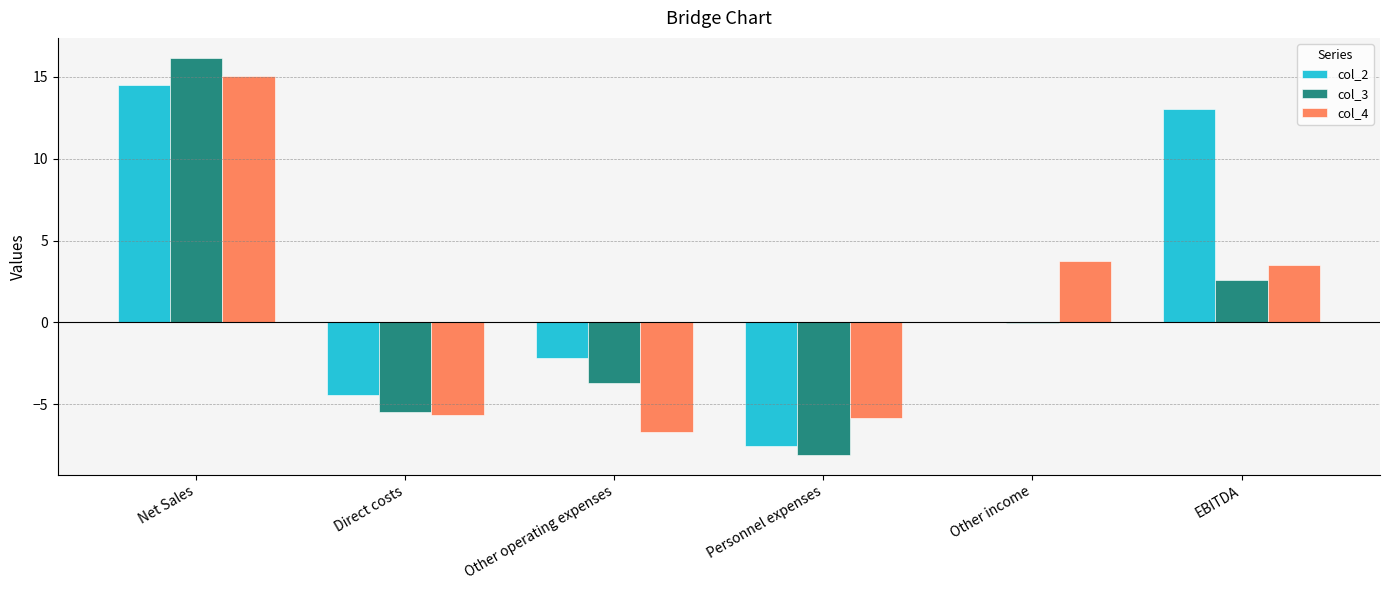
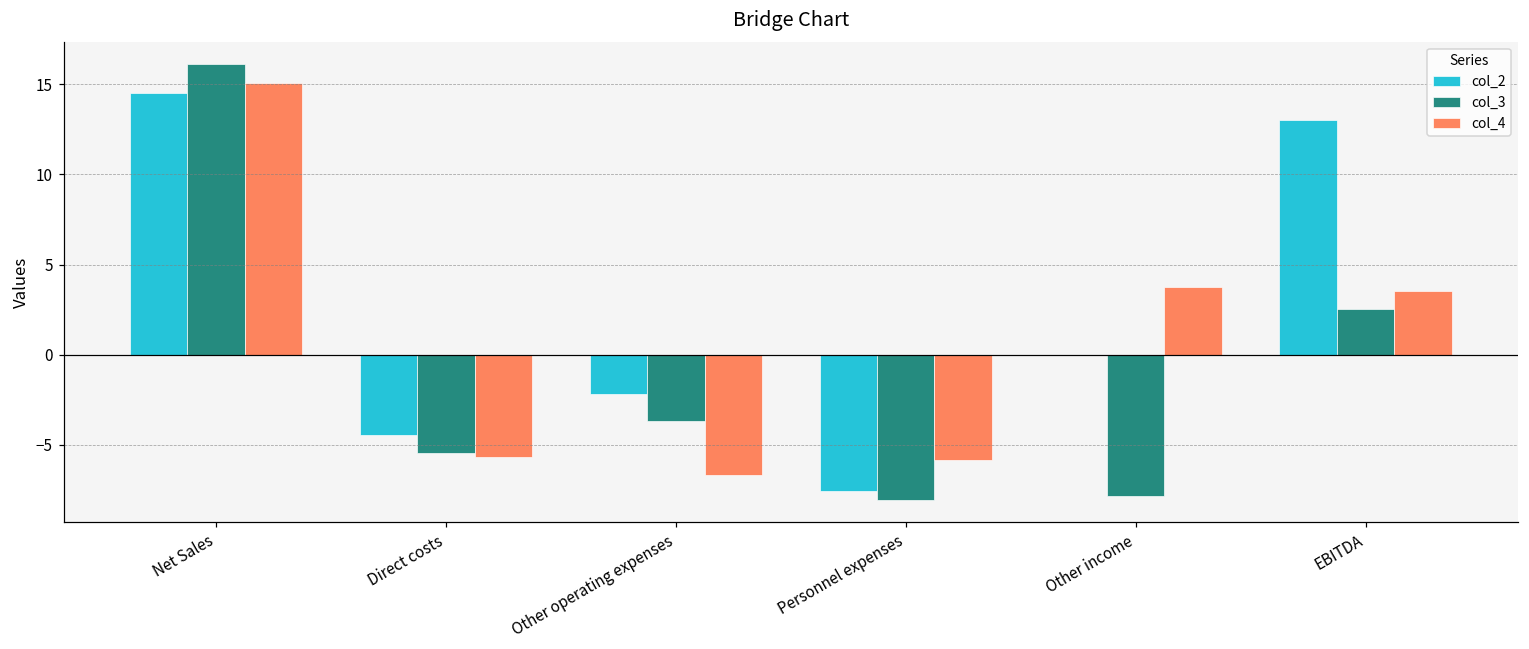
col_3, Other income: 0.0 -> -7.9
